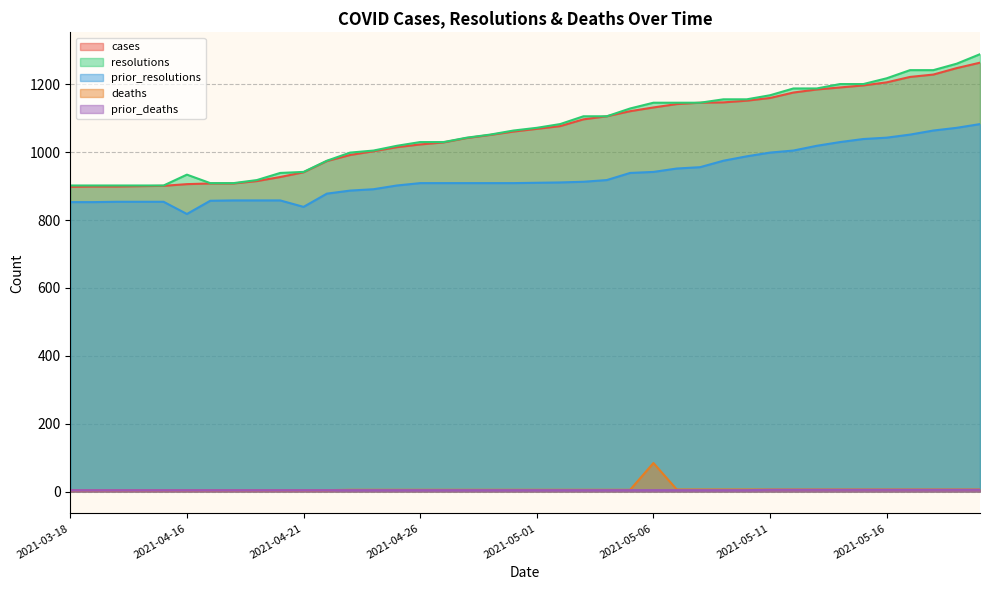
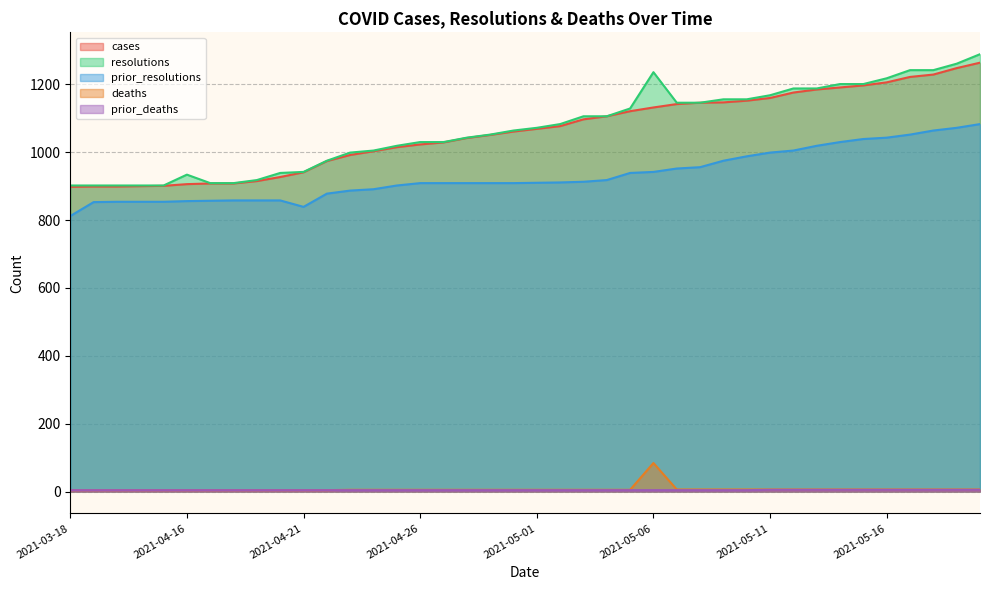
prior_resolutions, 2021-03-18: 850 -> 810
prior_resolutions, 2021-04-16: 820 -> 860
resolutions, 2021-05-06: 1150 -> 1240
